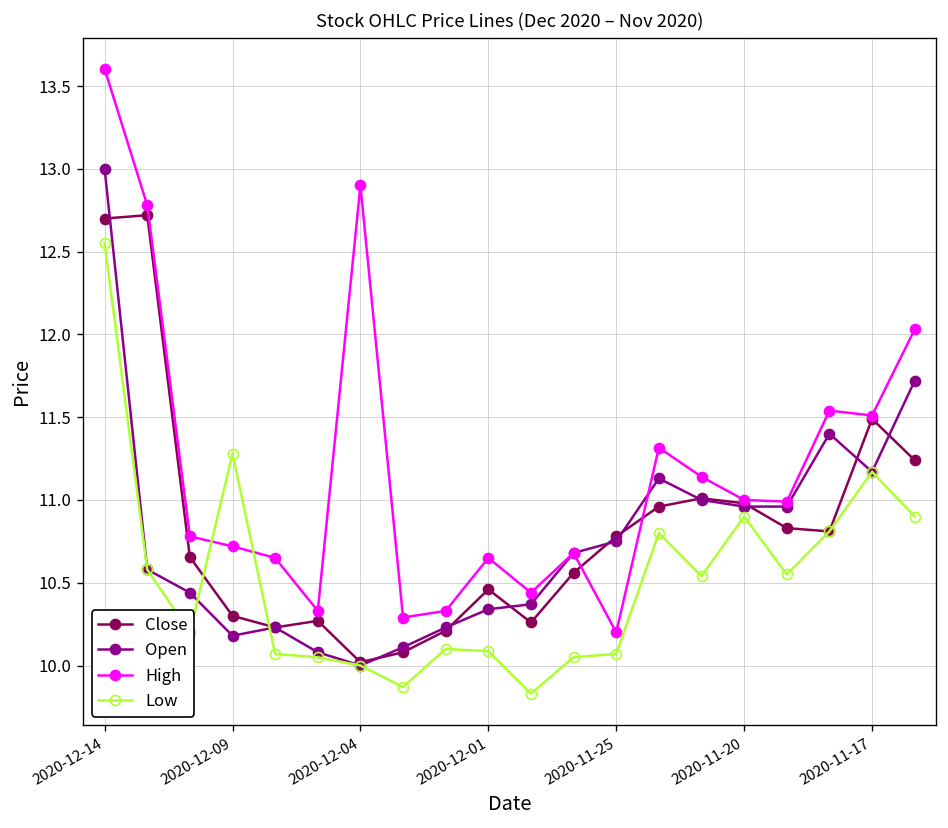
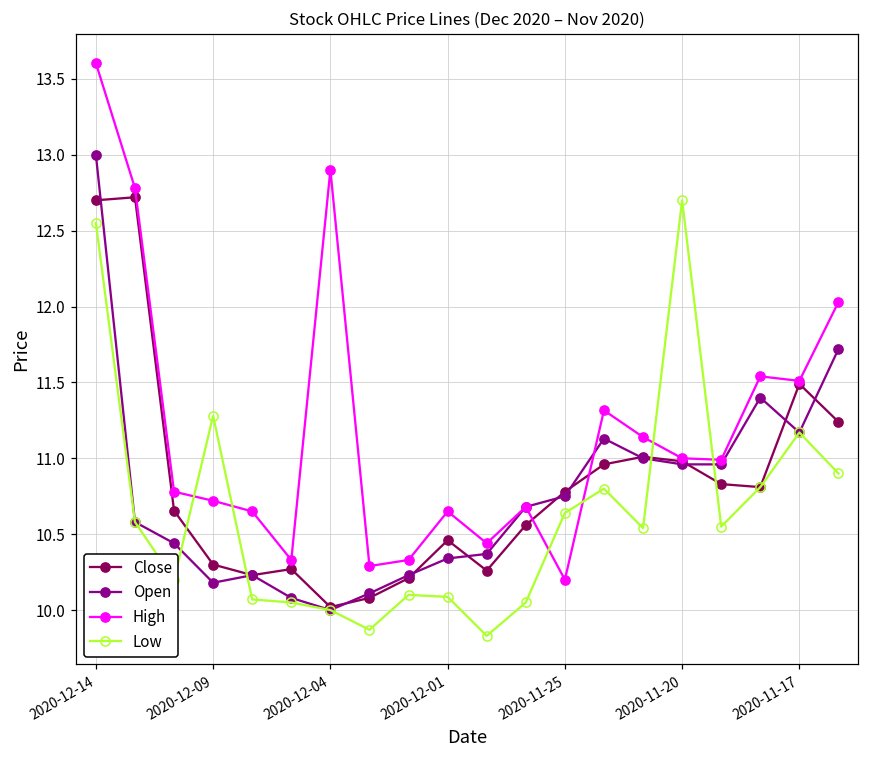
Low, 2020-11-25: 10.07 -> 10.64
Low, 2020-11-20: 10.9 -> 12.7
